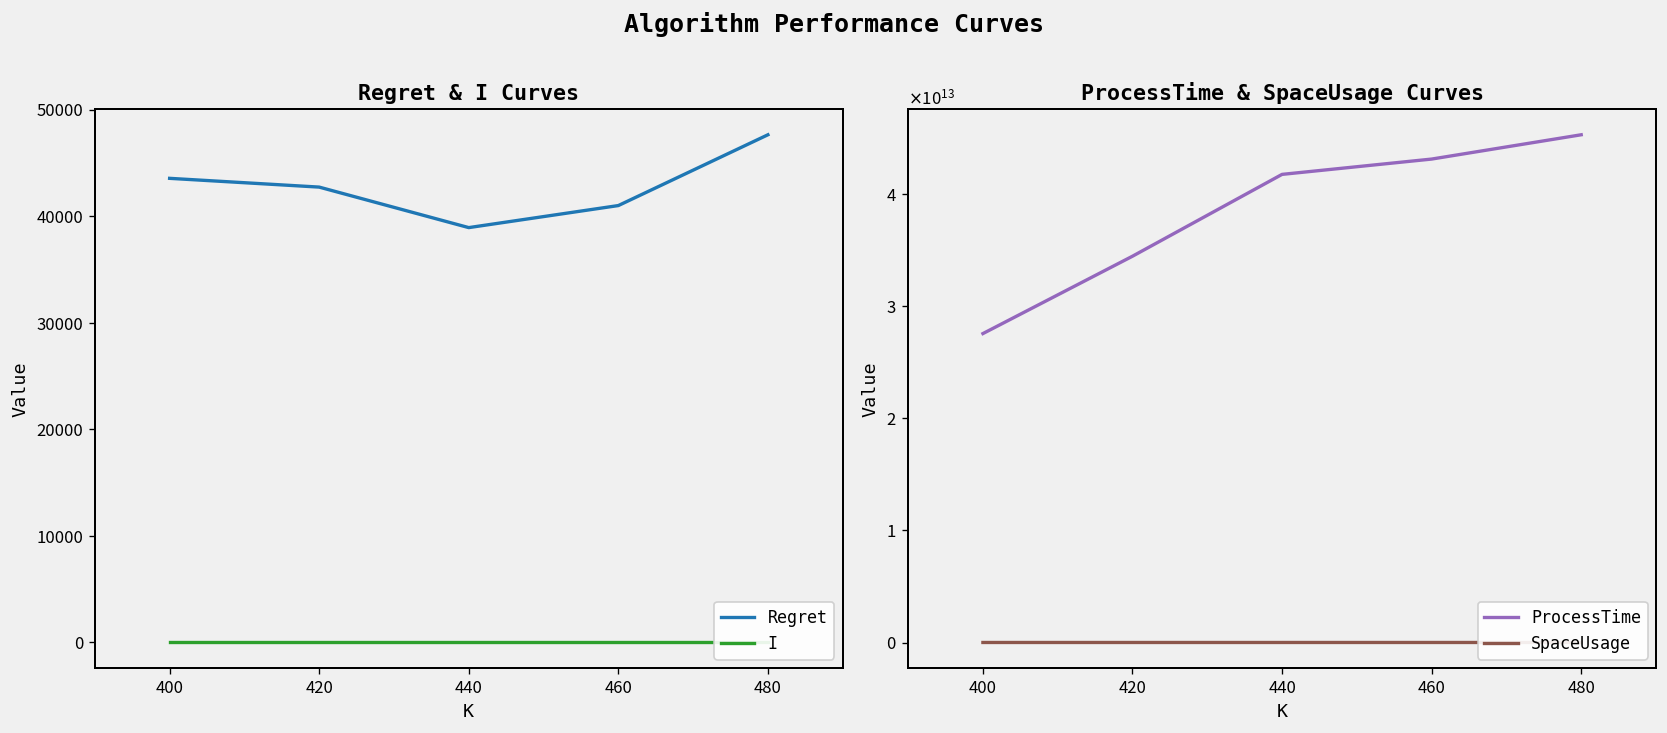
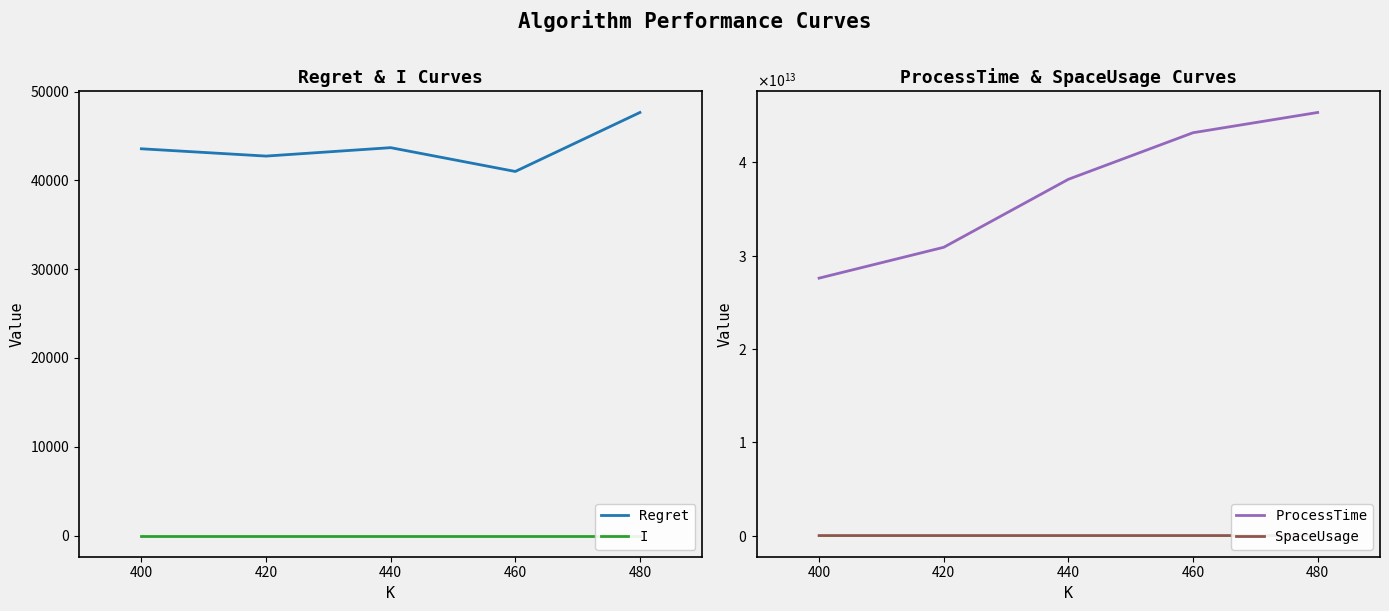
Regret & I Curves, Regret, 440: 39000 -> 44000
ProcessTime & SpaceUsage Curves, ProcessTime, 420: 34000000000000 -> 31000000000000
ProcessTime & SpaceUsage Curves, ProcessTime, 440: 42000000000000 -> 38000000000000
